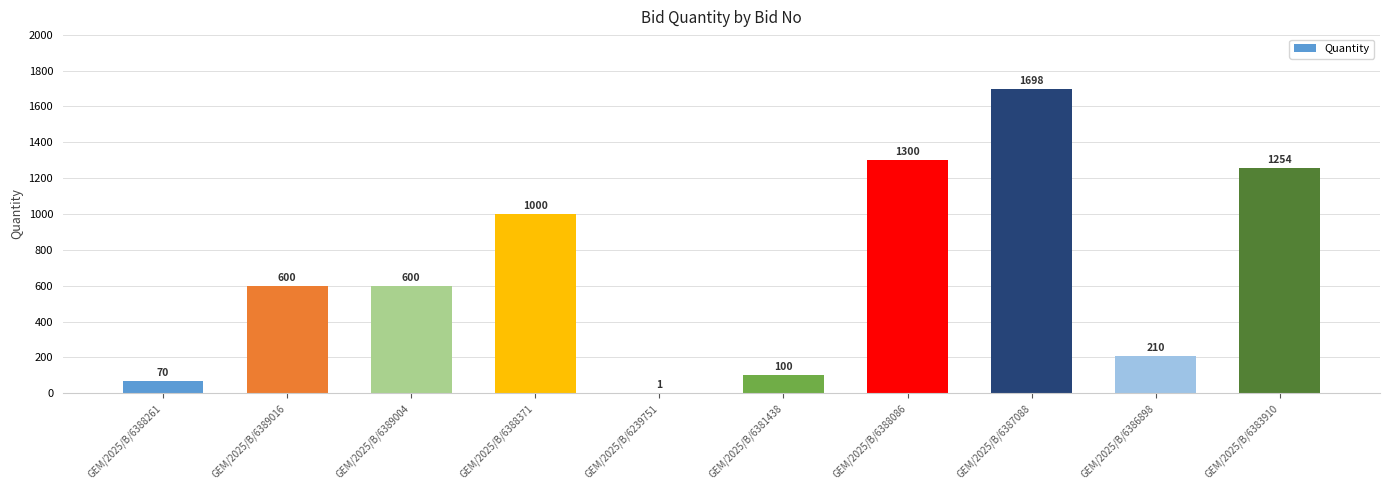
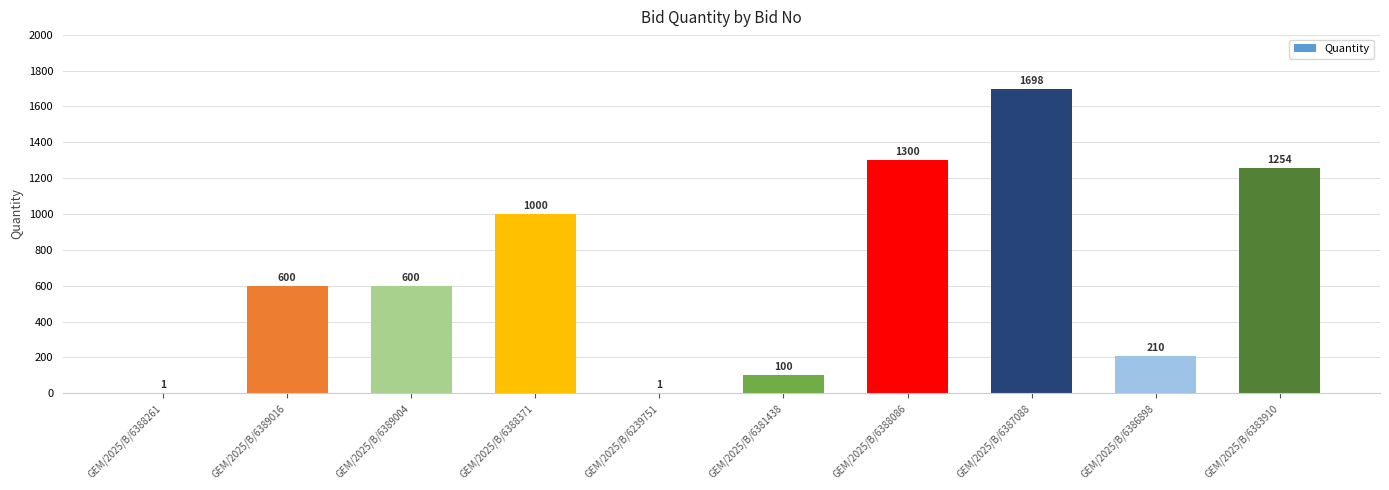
GEM/2025/B/6388261: 70 -> 1
